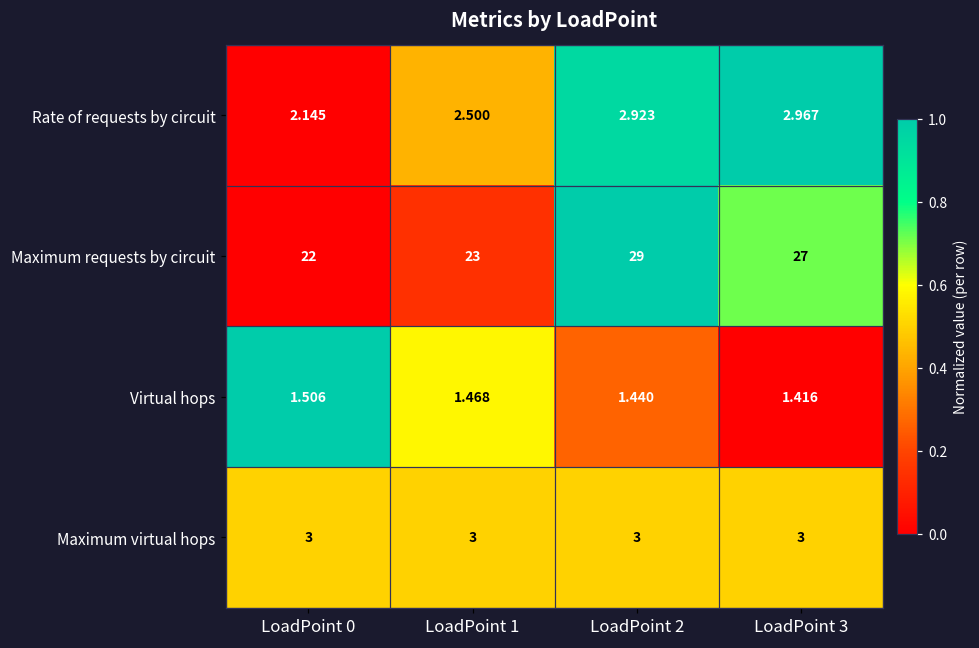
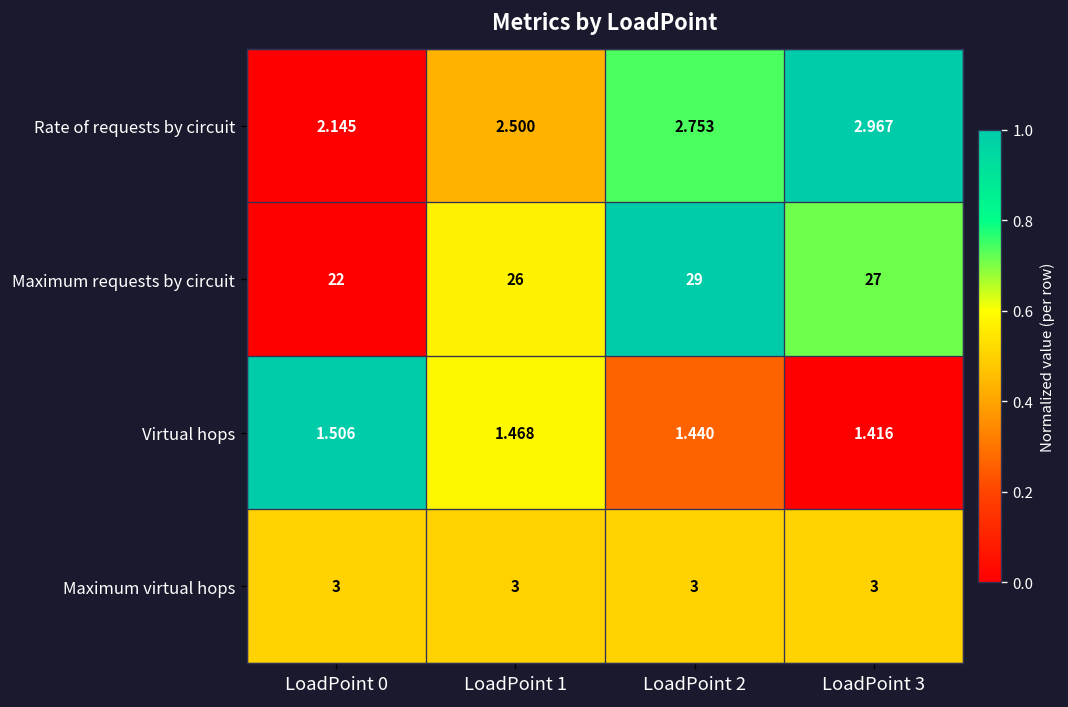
Rate of requests by circuit, LoadPoint 2: 2.923 -> 2.753
Maximum requests by circuit, LoadPoint 1: 23 -> 26
